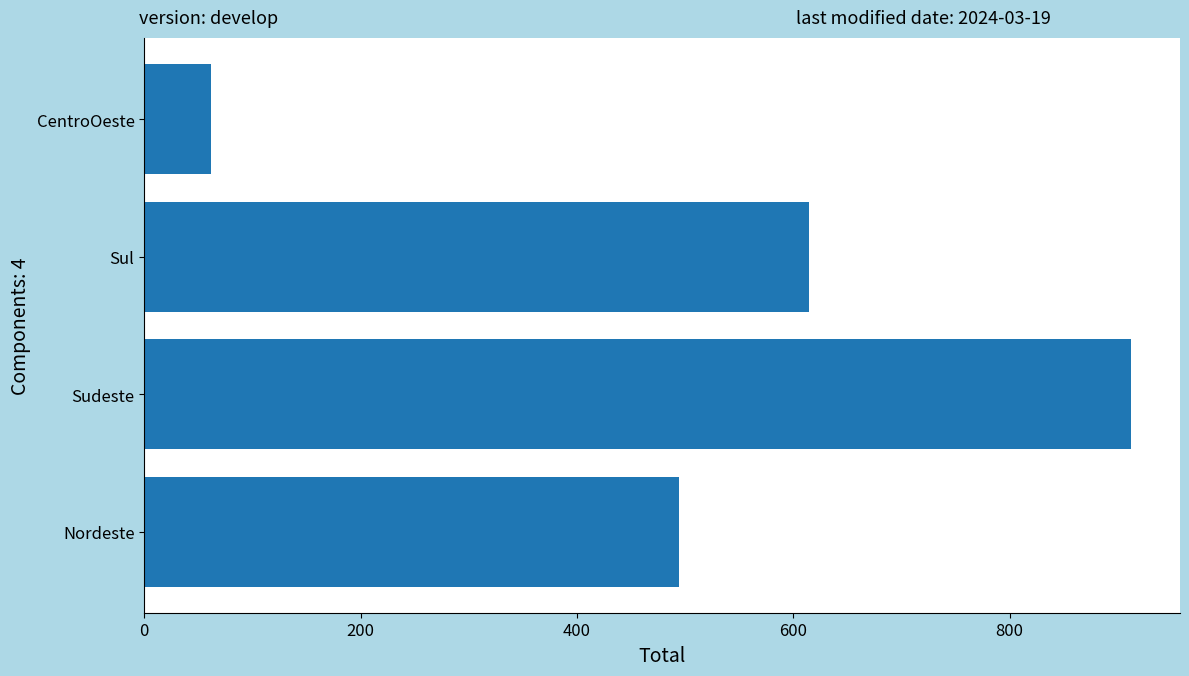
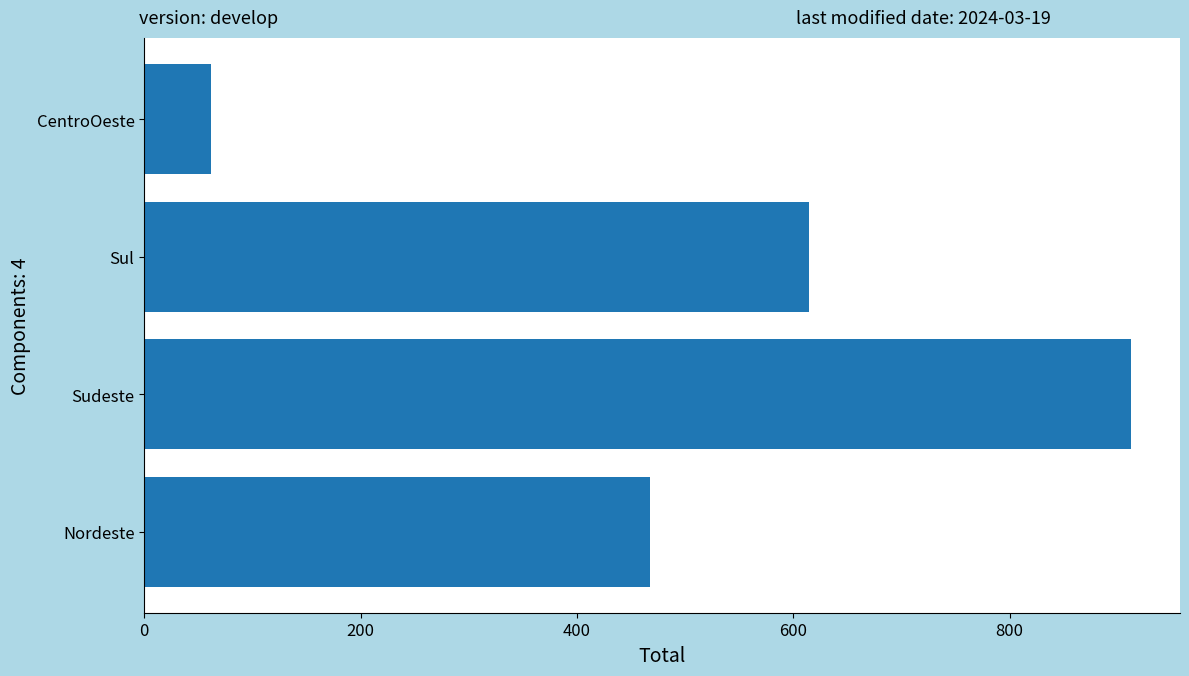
Nordeste: 494 -> 468
